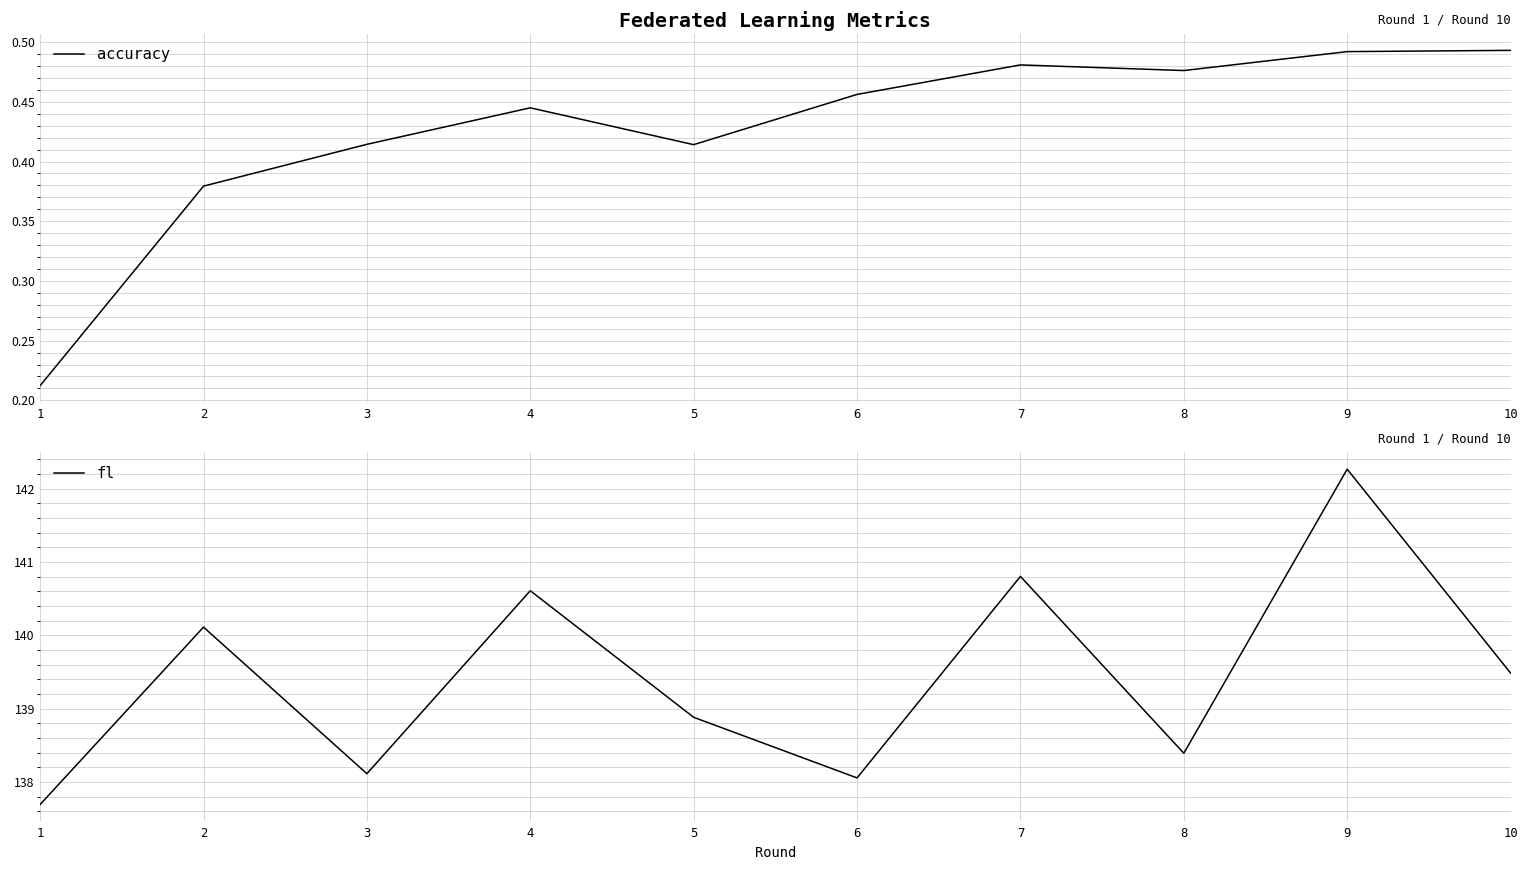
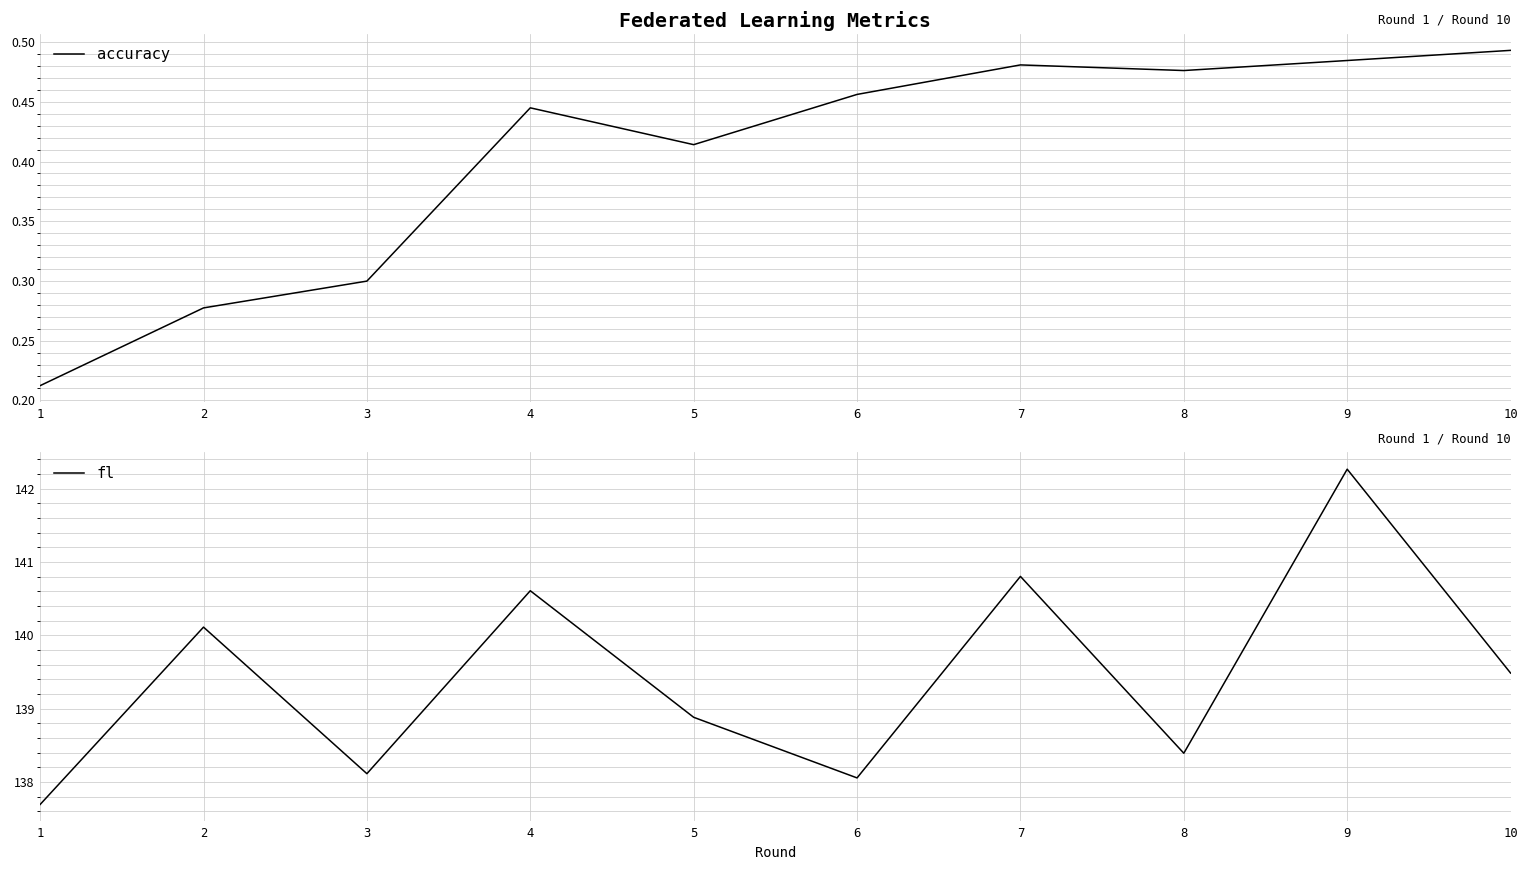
Federated Learning Metrics, 2: 0.379 -> 0.277
Federated Learning Metrics, 3: 0.414 -> 0.300
Federated Learning Metrics, 9: 0.492 -> 0.485
